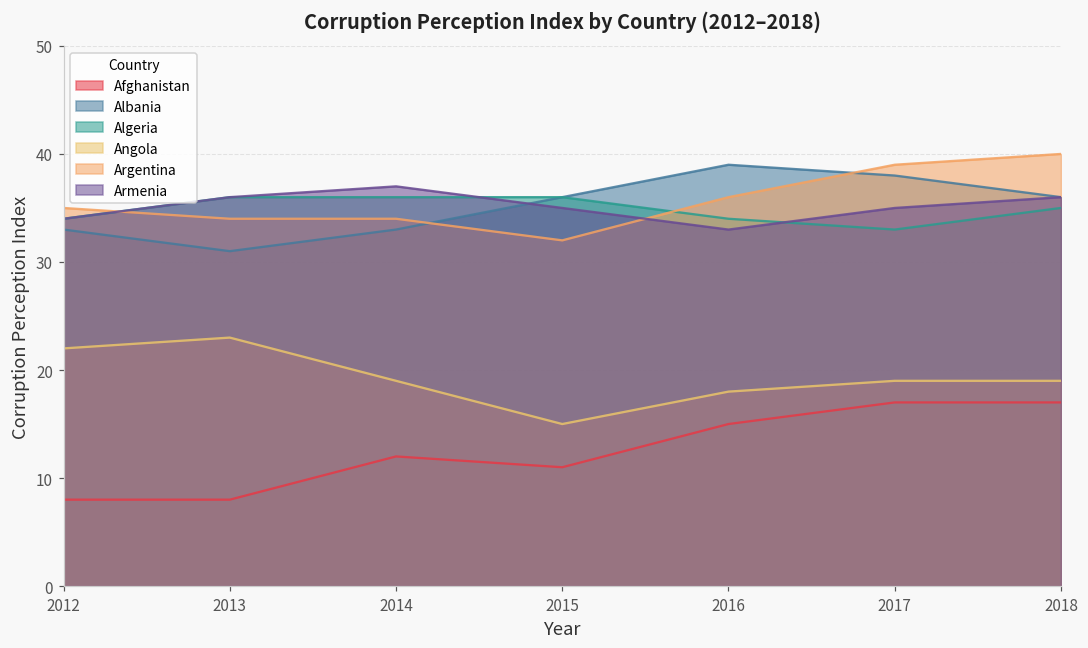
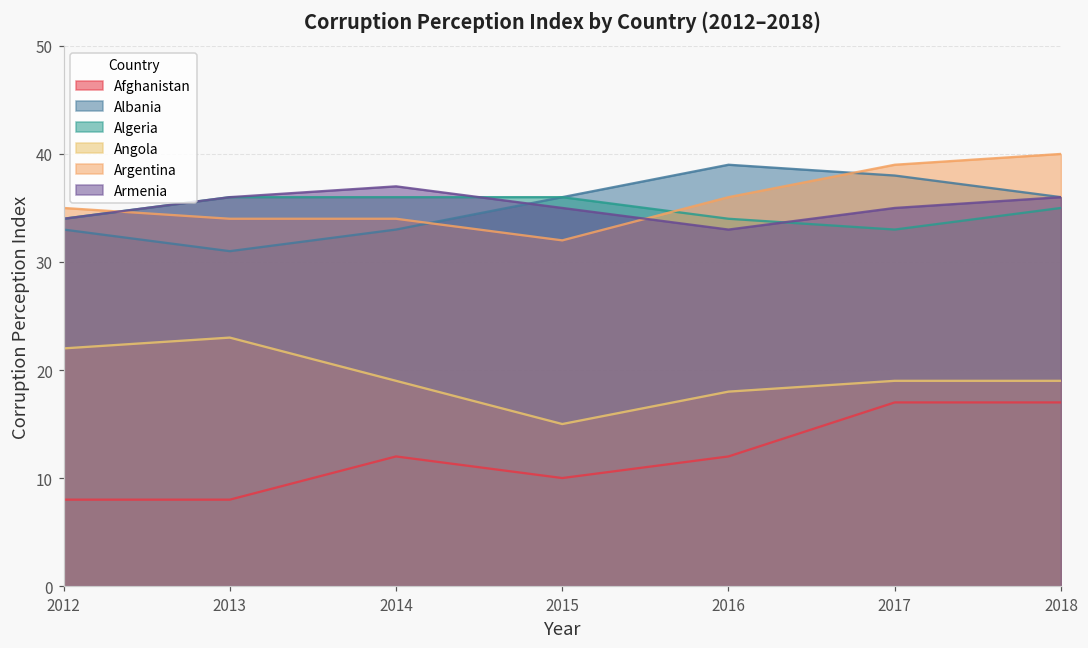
Afghanistan, 2015: 11 -> 10
Afghanistan, 2016: 15 -> 12
